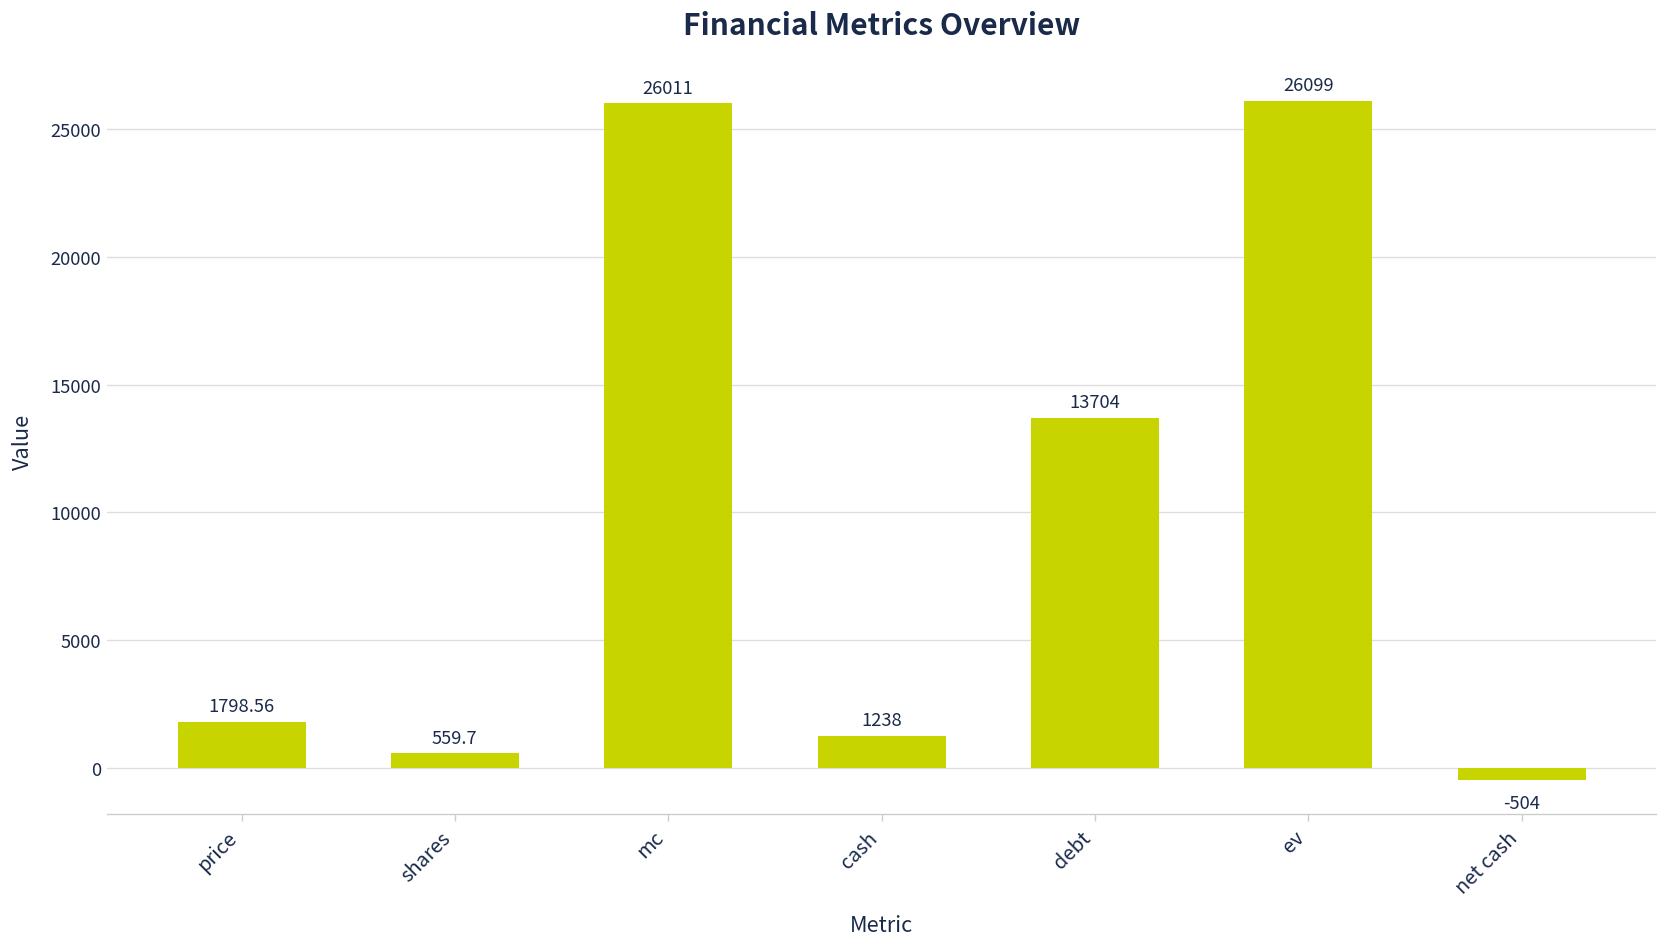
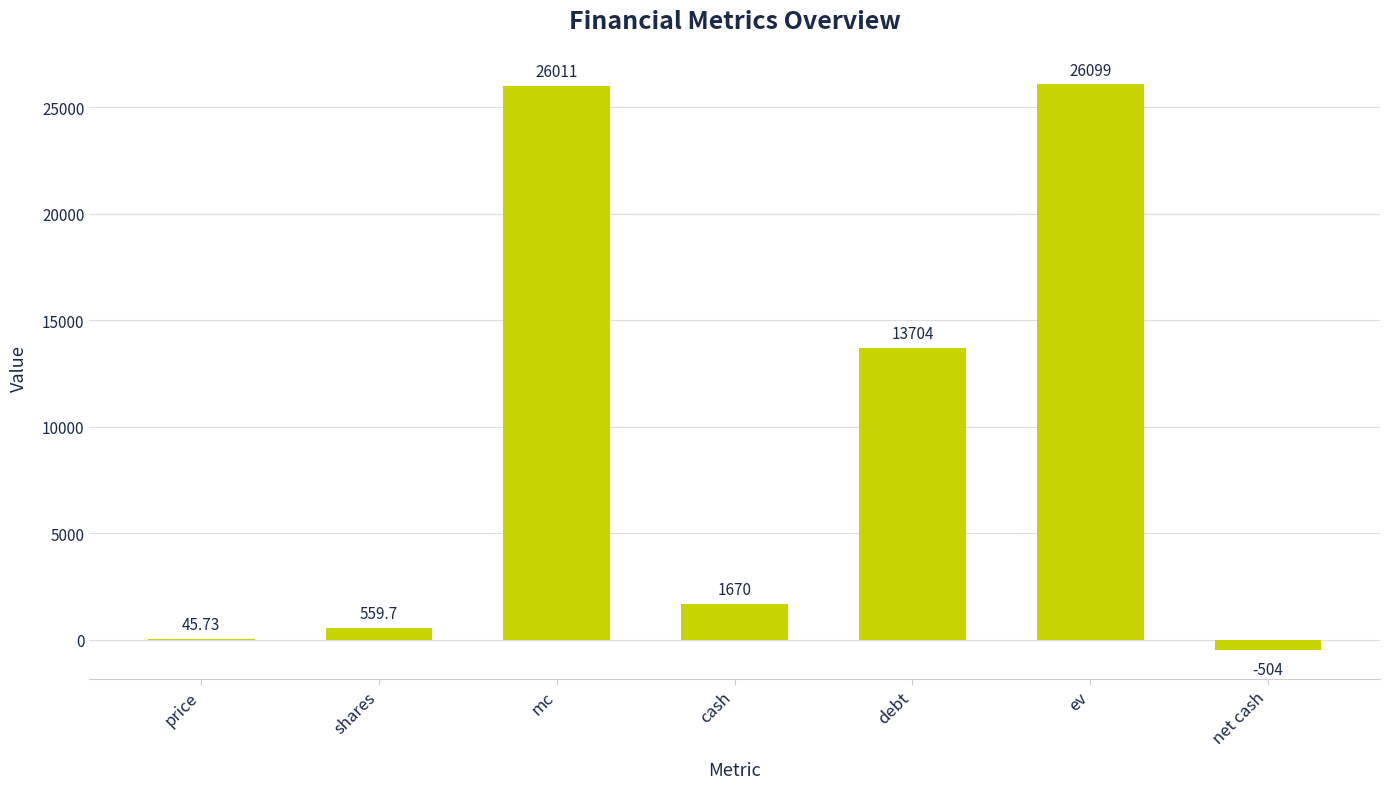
price: 1798.56 -> 45.73
cash: 1238 -> 1670
